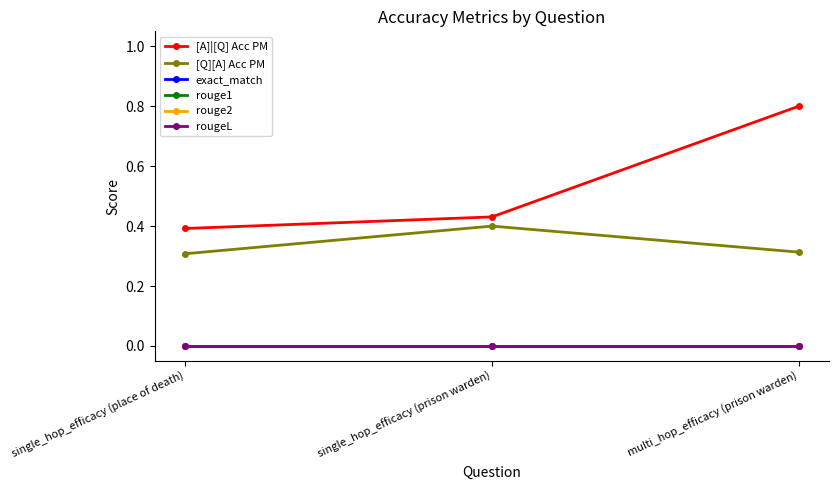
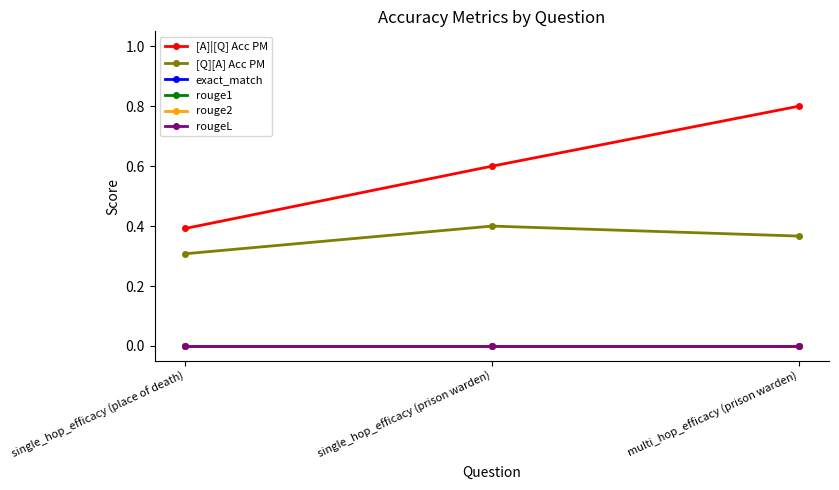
[A]|[Q] Acc PM, single_hop_efficacy (prison warden): 0.43 -> 0.60
[Q][A] Acc PM, multi_hop_efficacy (prison warden): 0.31 -> 0.37
